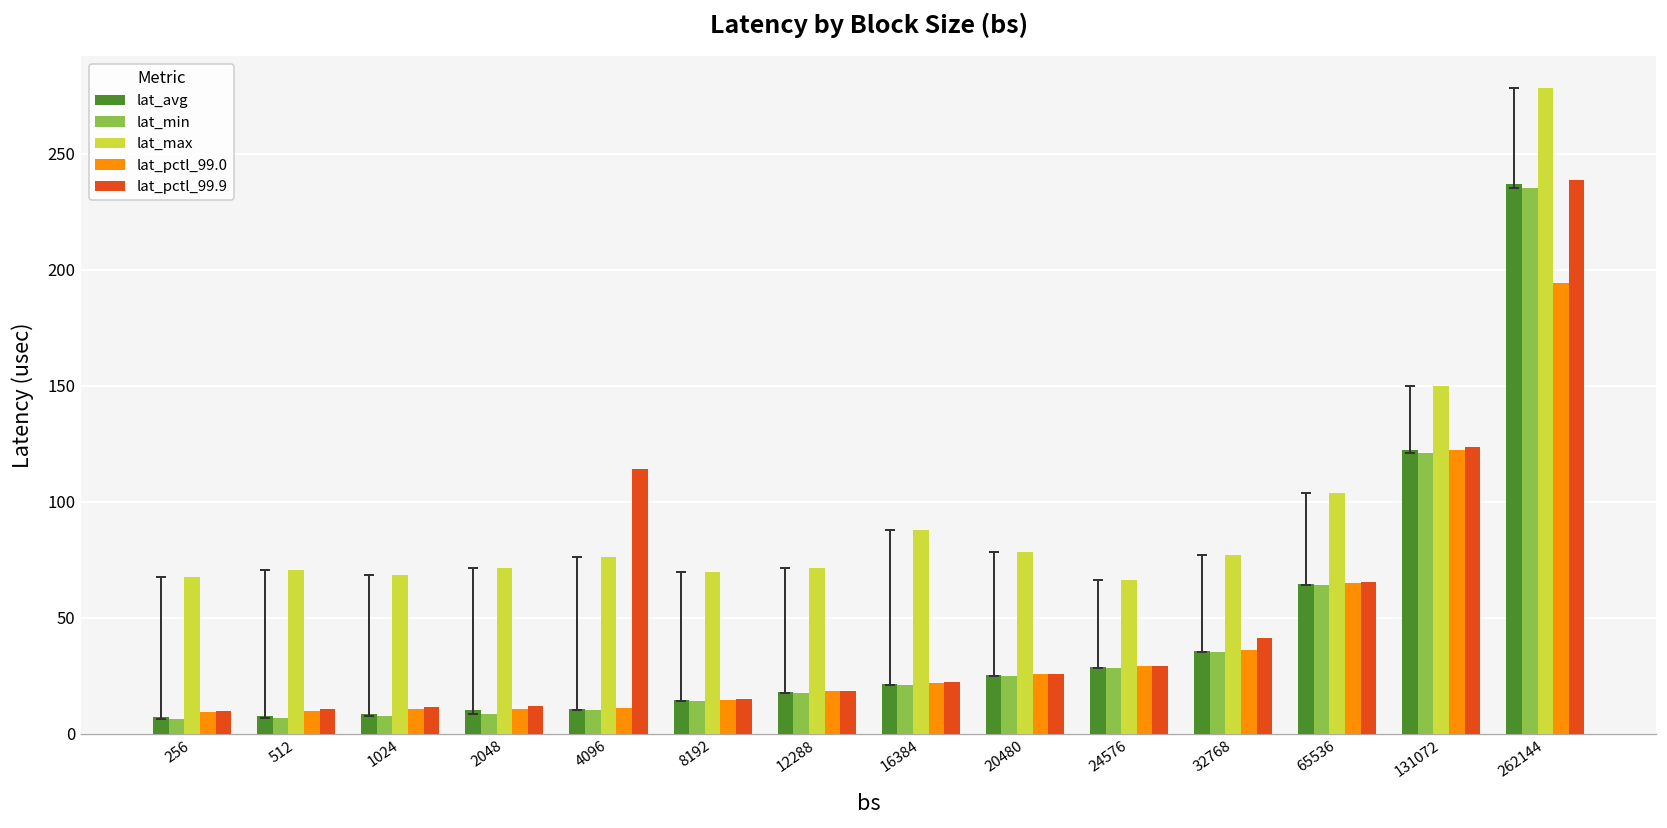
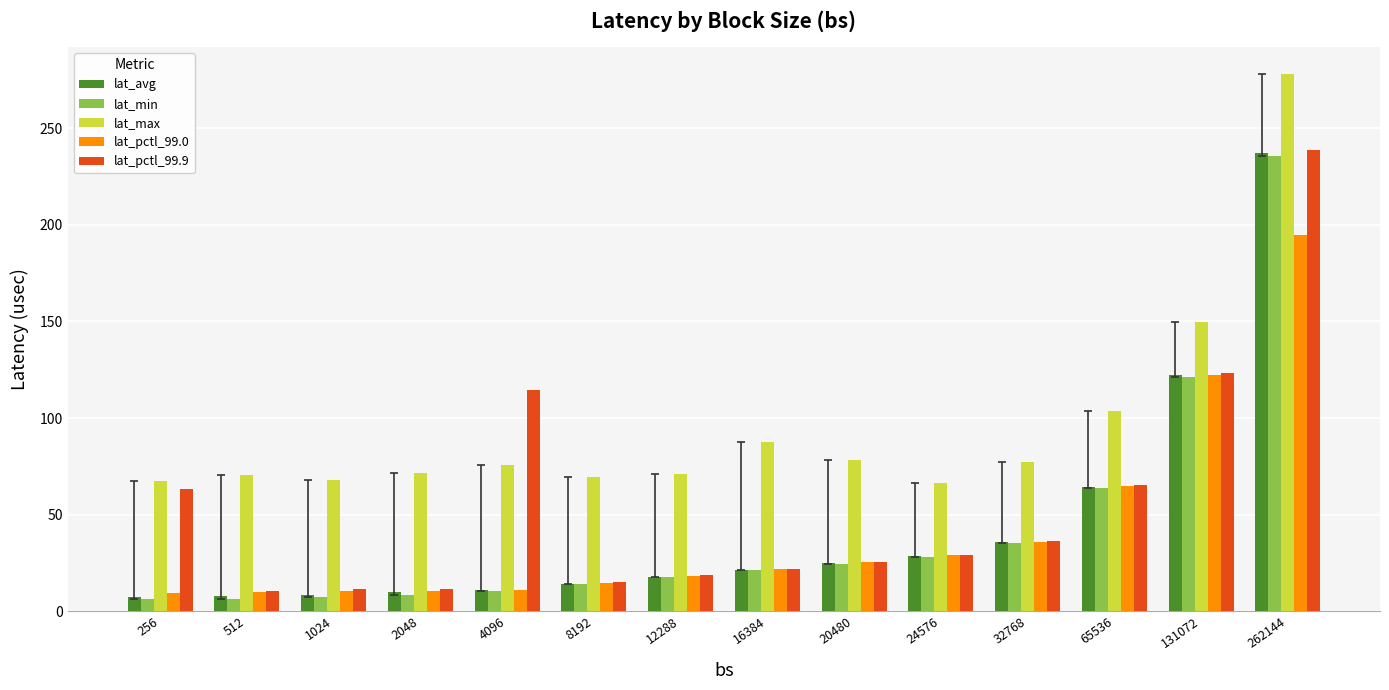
lat_pctl_99.9, 256: 10 -> 63
lat_pctl_99.9, 32768: 41 -> 37
